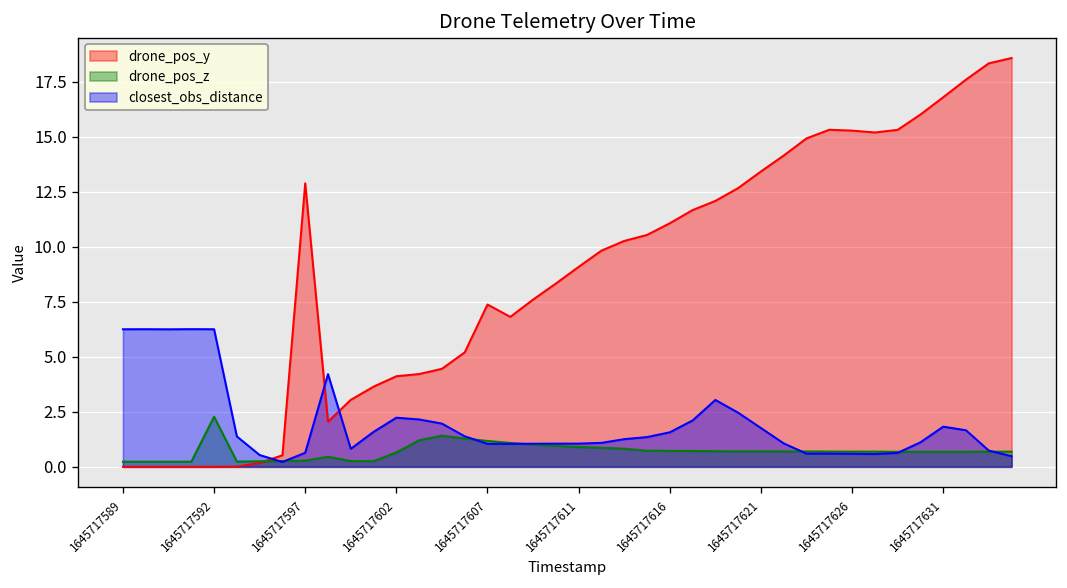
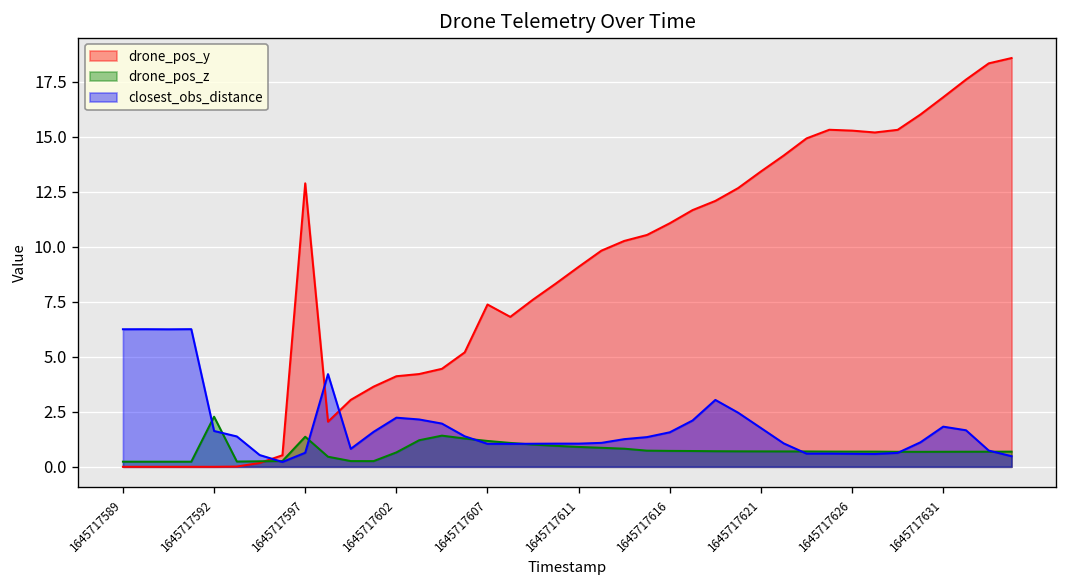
closest_obs_distance, 1645717592: 6.3 -> 1.6
drone_pos_z, 1645717597: 0.3 -> 1.4
